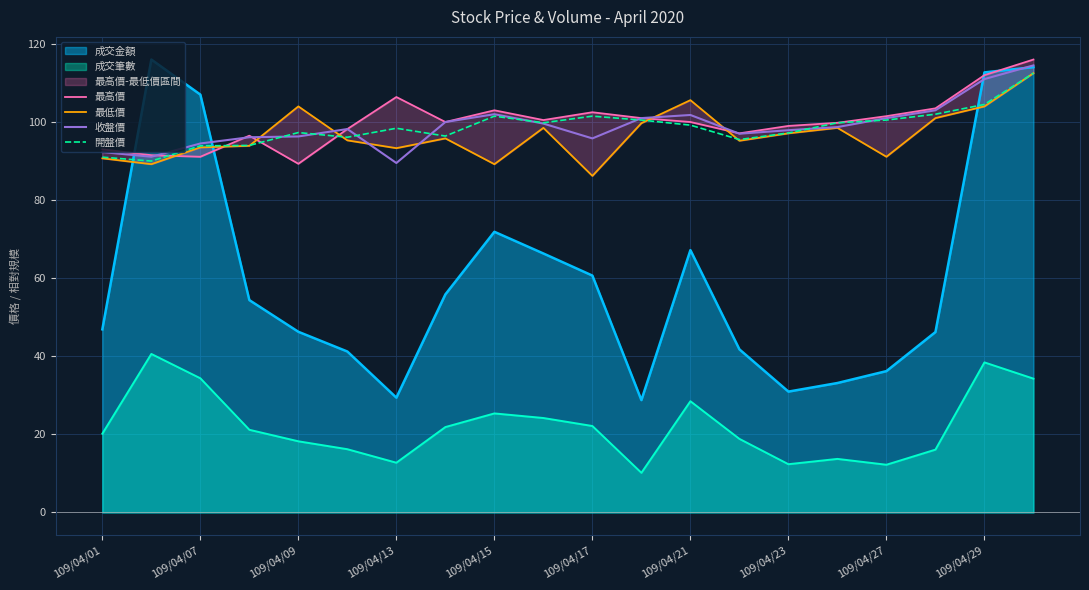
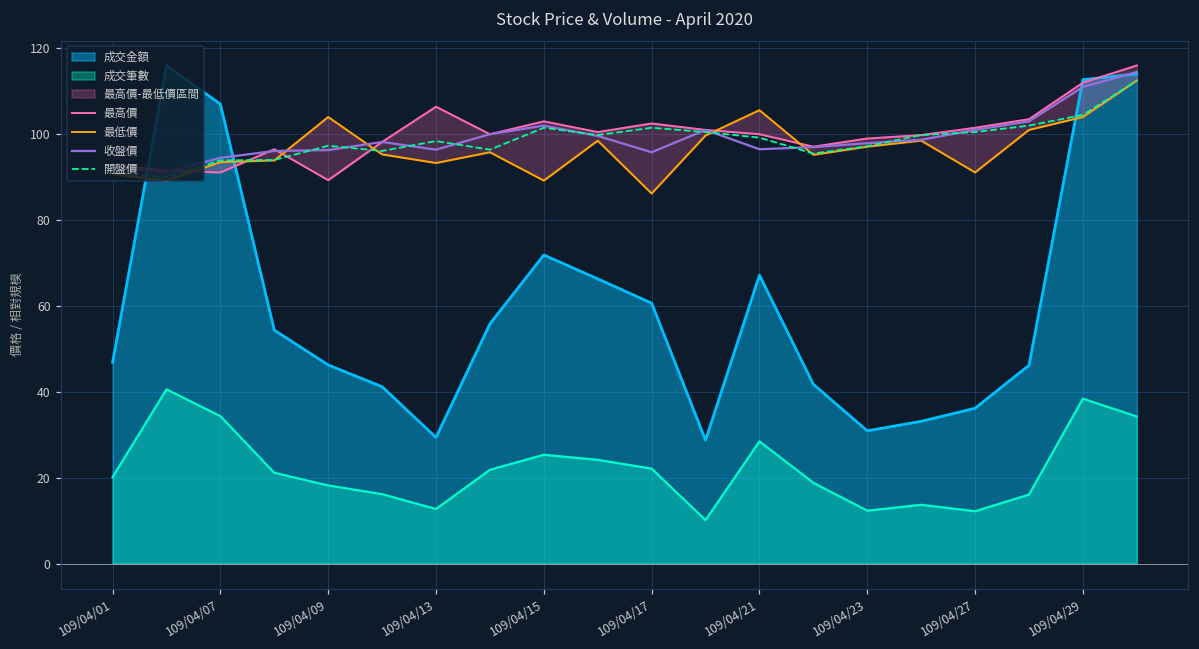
收盤價, 109/04/13: 90 -> 96
收盤價, 109/04/21: 102 -> 97
